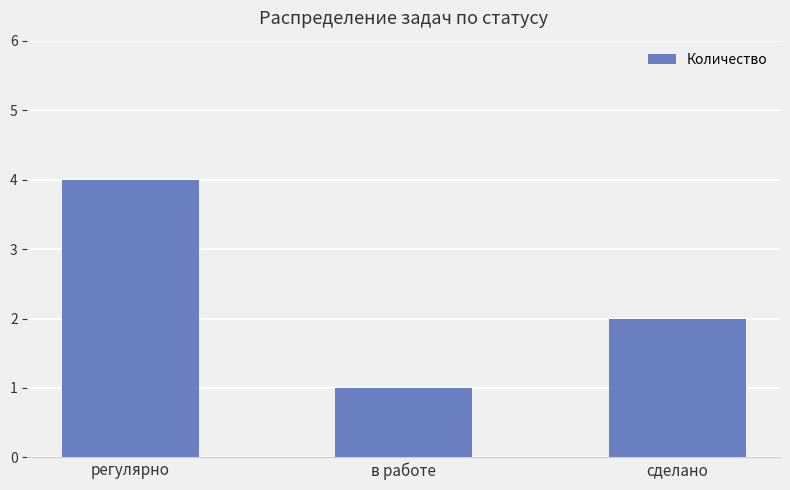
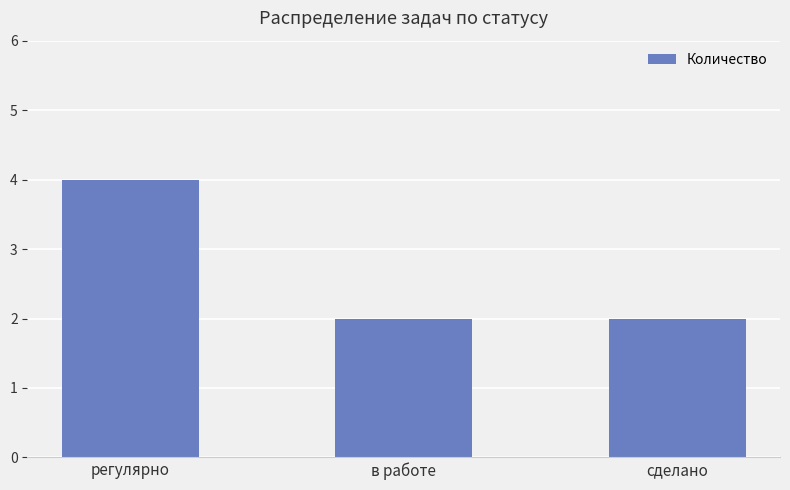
в работе: 1 -> 2
